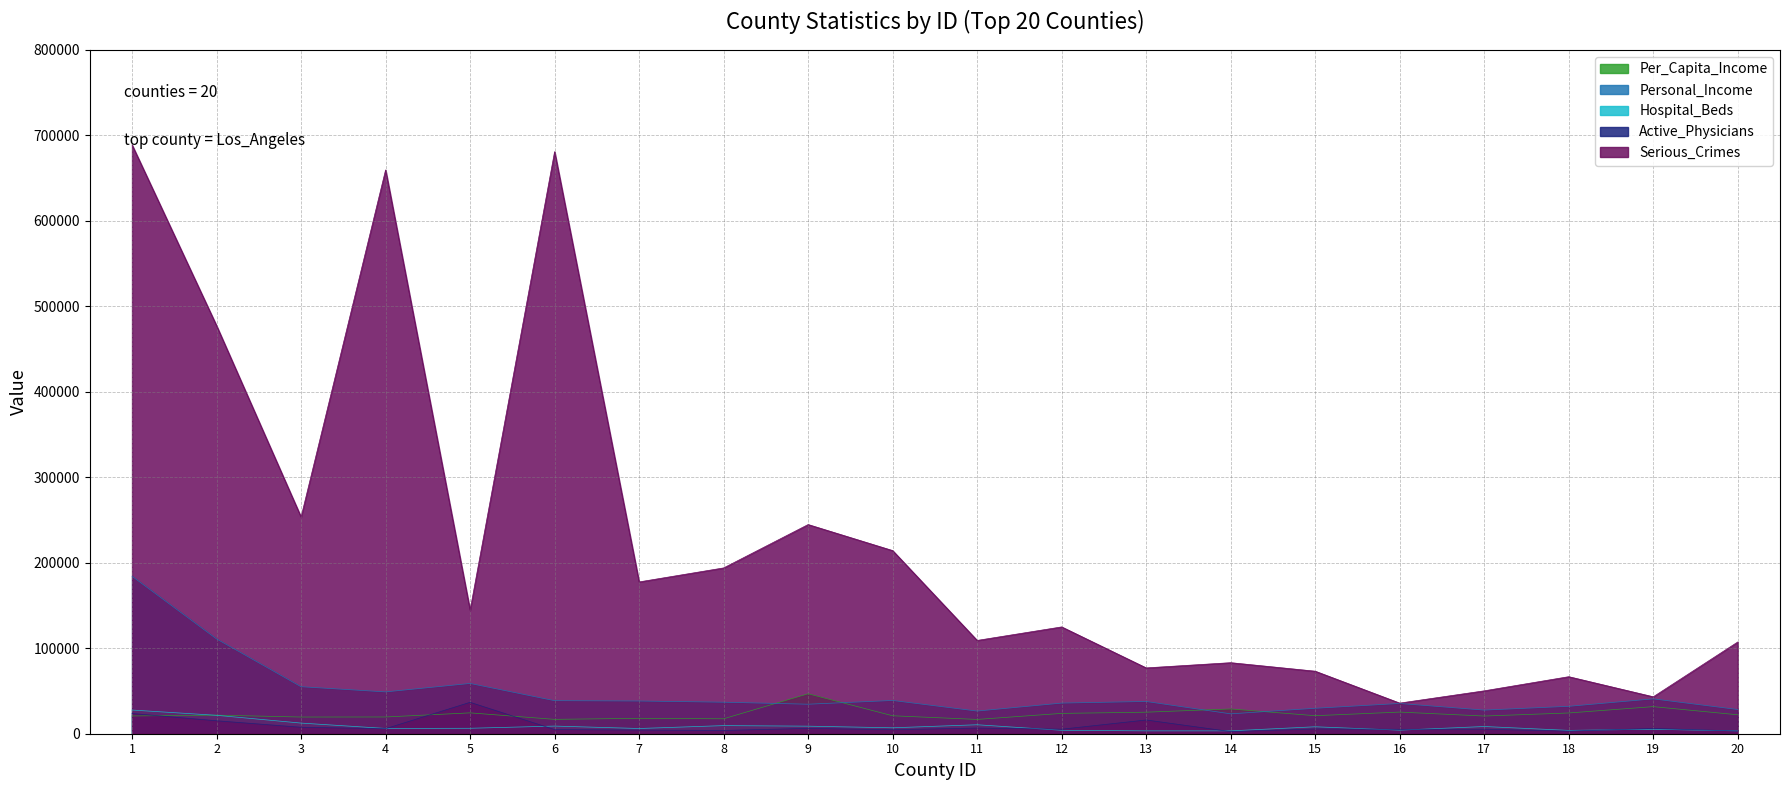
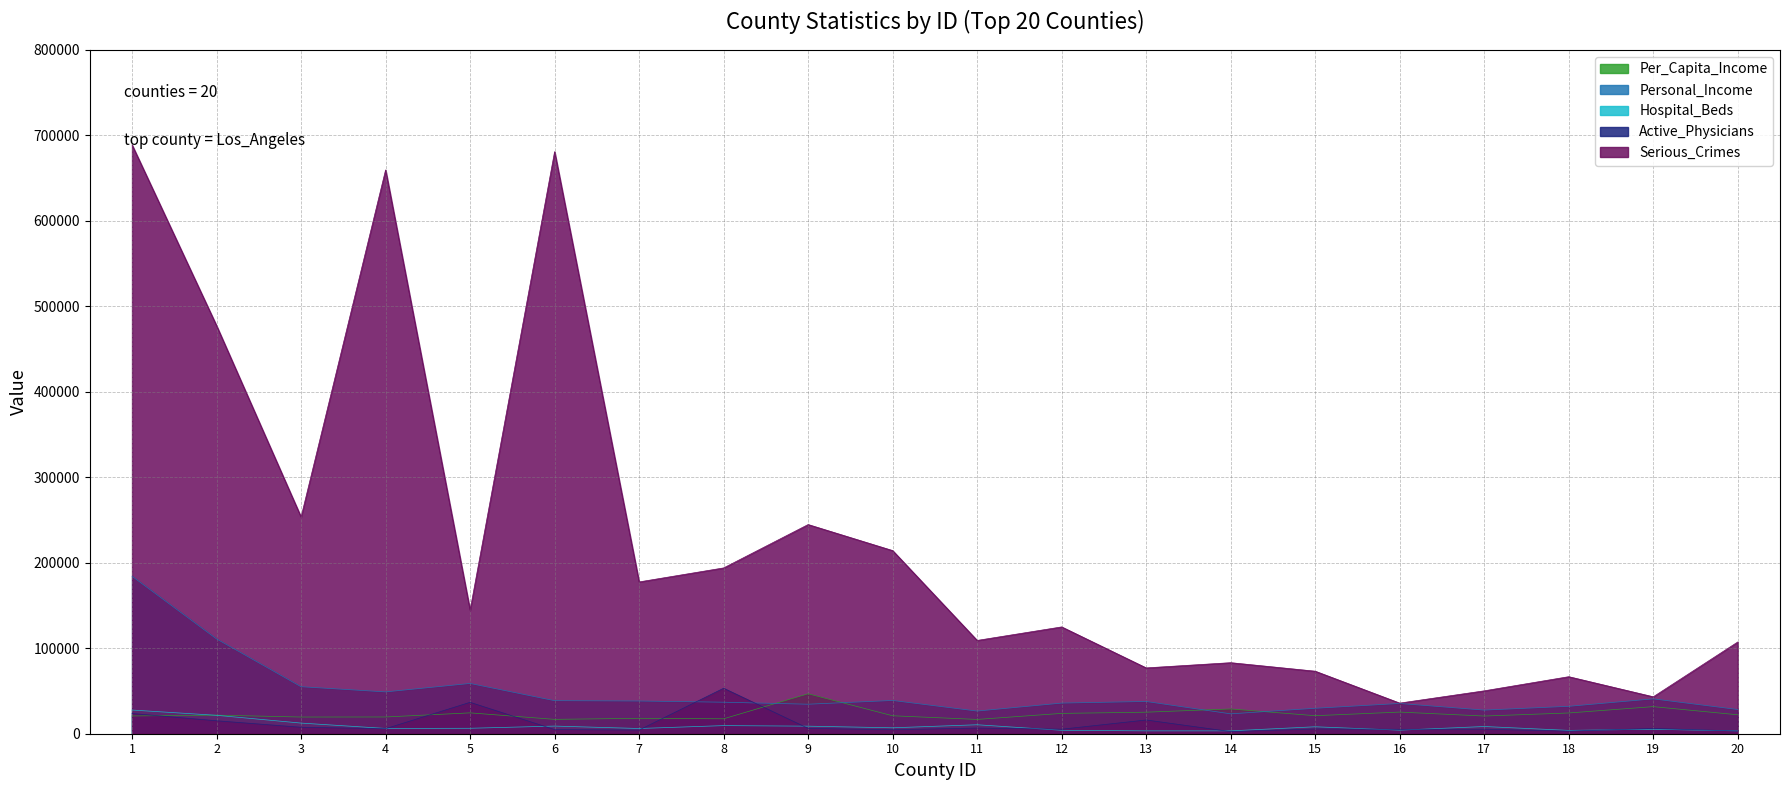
Active_Physicians, 8: 0 -> 50000
